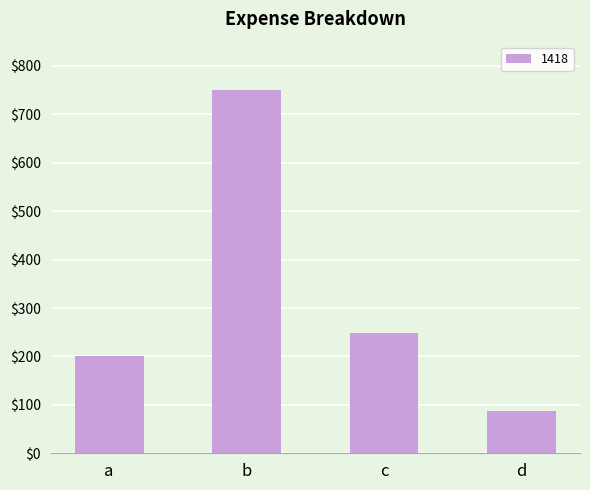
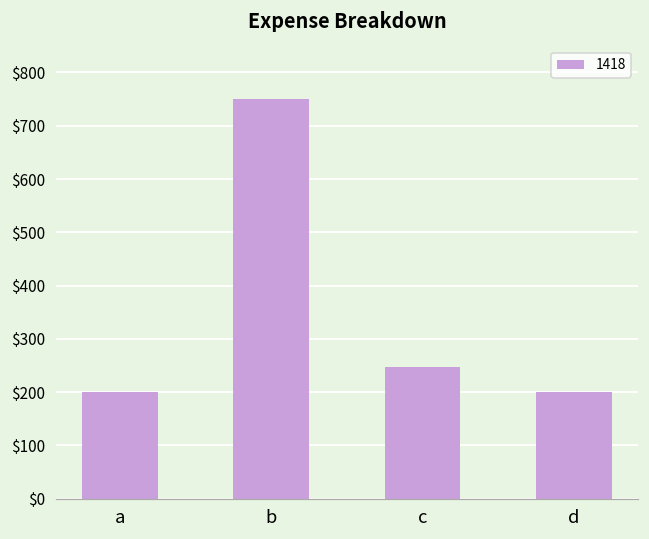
d: $90 -> $200
